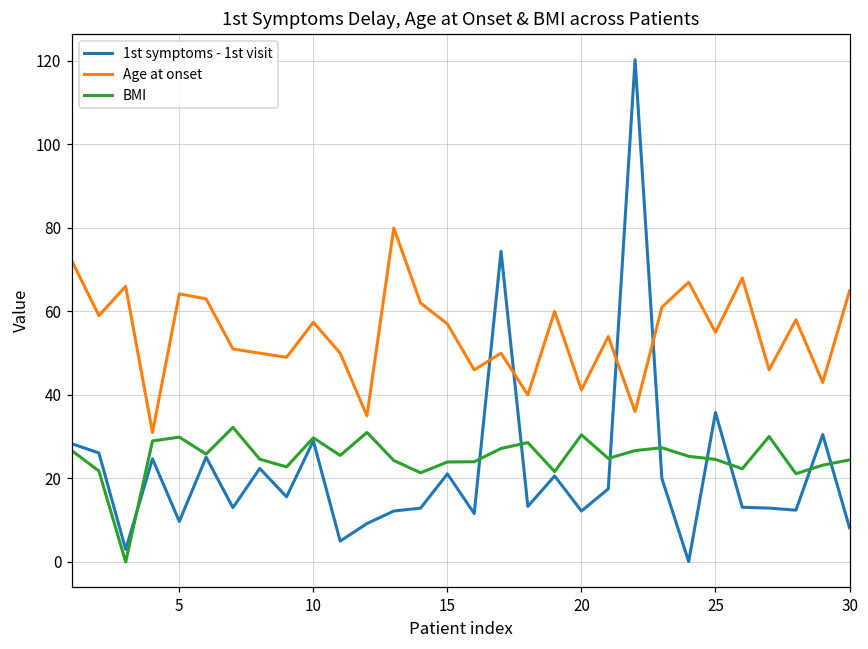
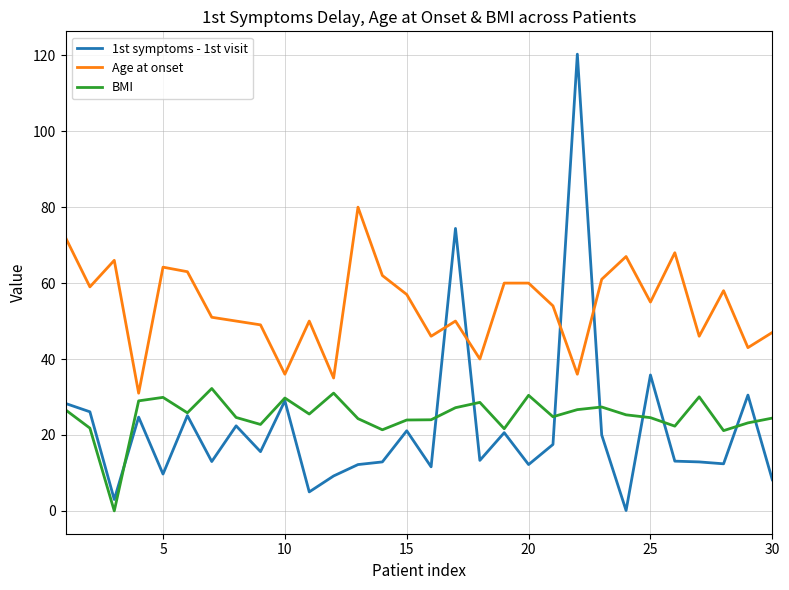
Age at onset, 10: 57 -> 36
Age at onset, 20: 41 -> 60
Age at onset, 30: 65 -> 47
